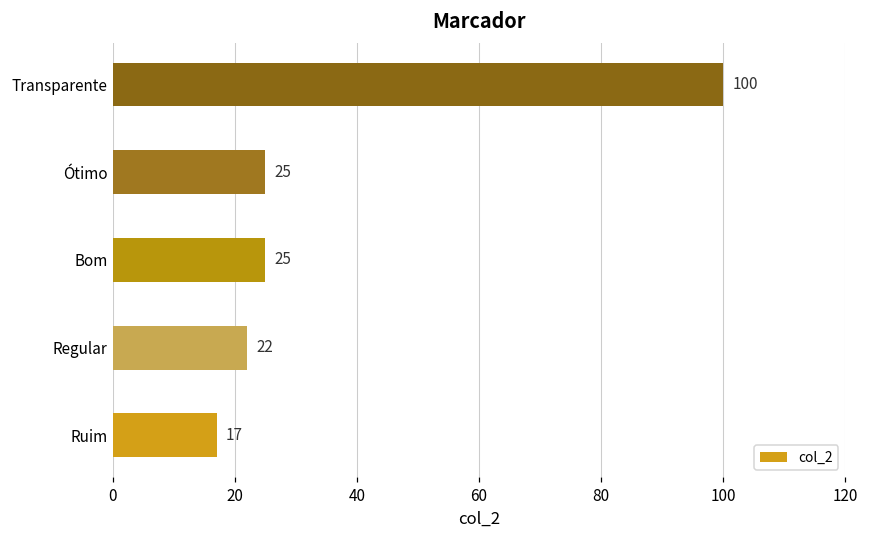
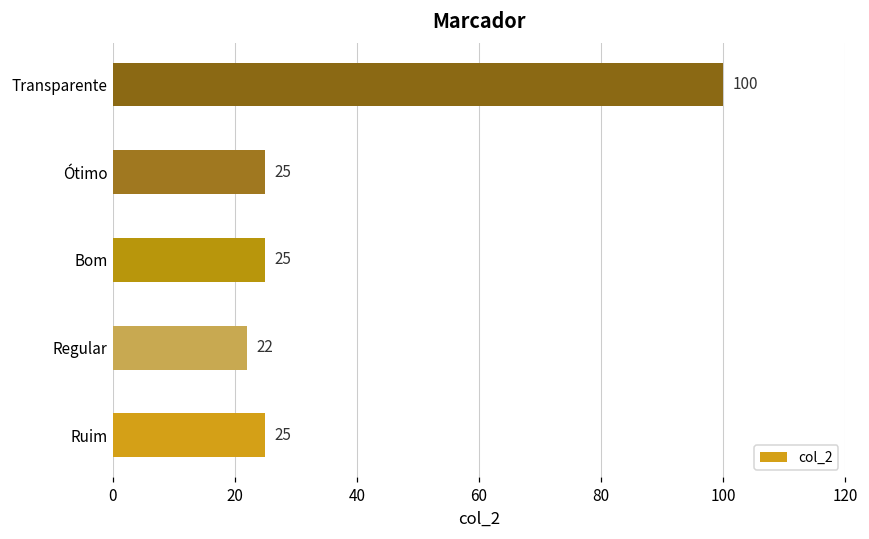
Ruim: 17 -> 25
